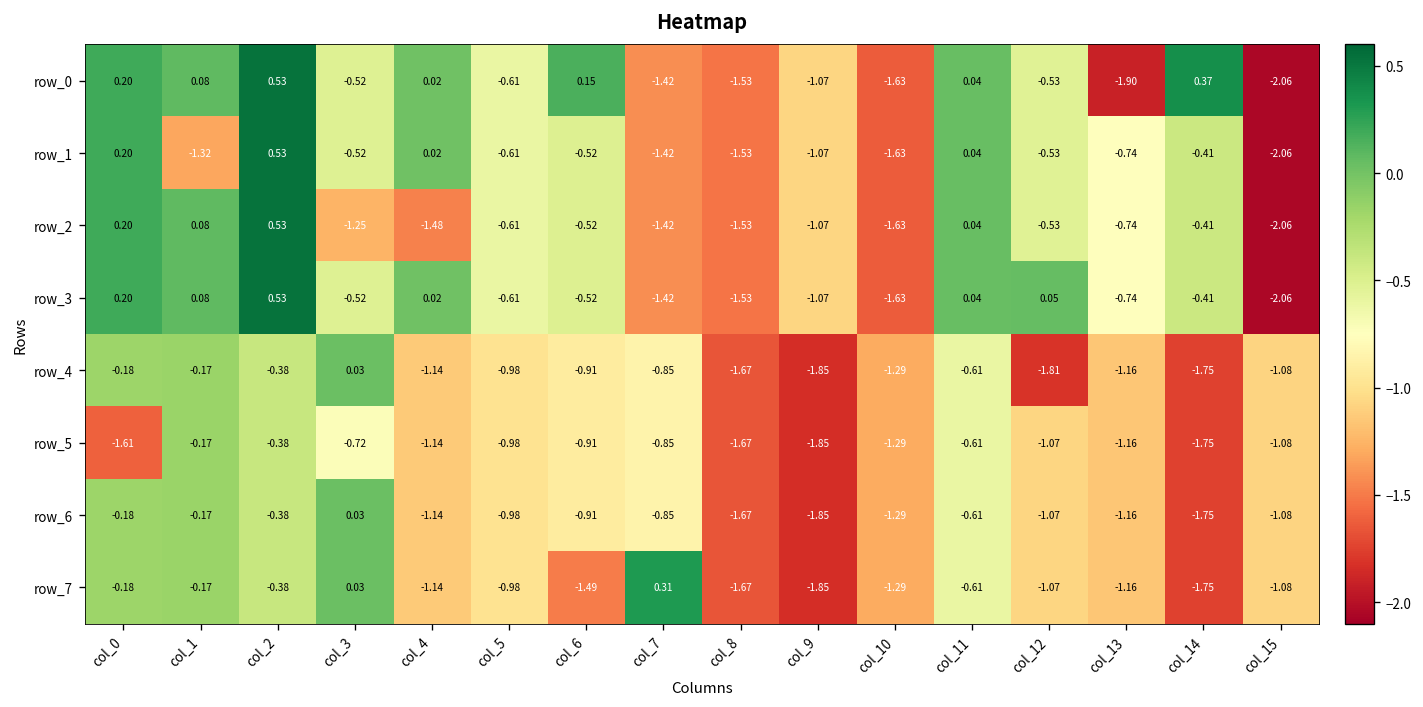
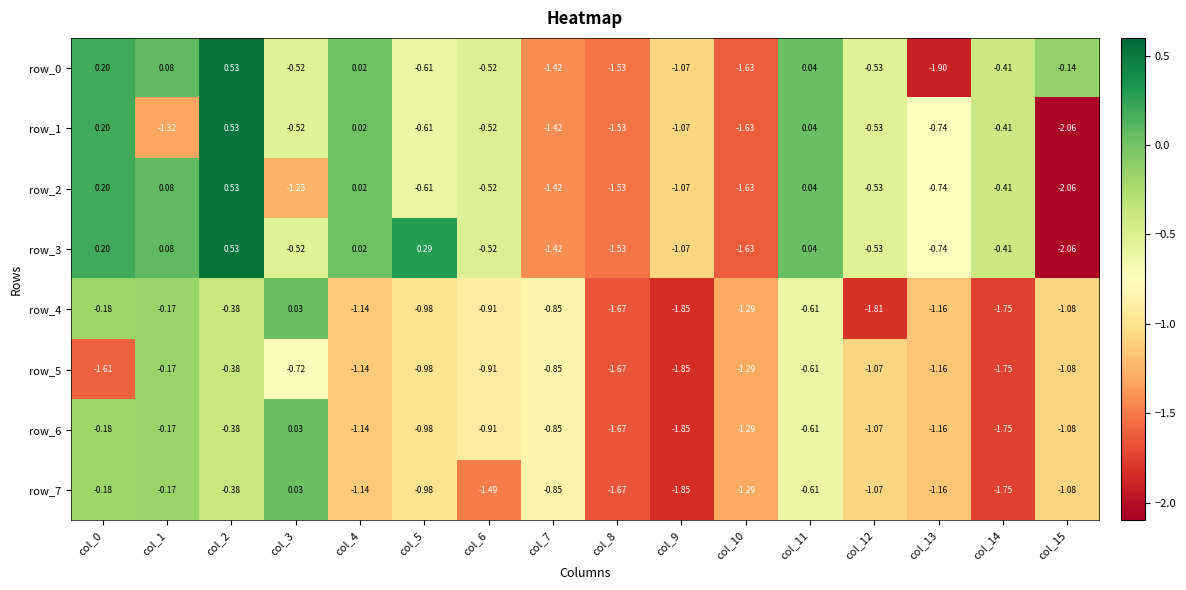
row_0, col_6: 0.15 -> -0.52
row_0, col_14: 0.37 -> -0.41
row_0, col_15: -2.06 -> -0.14
row_2, col_4: -1.48 -> 0.02
row_3, col_5: -0.61 -> 0.29
row_3, col_12: 0.05 -> -0.53
row_7, col_7: 0.31 -> -0.85
